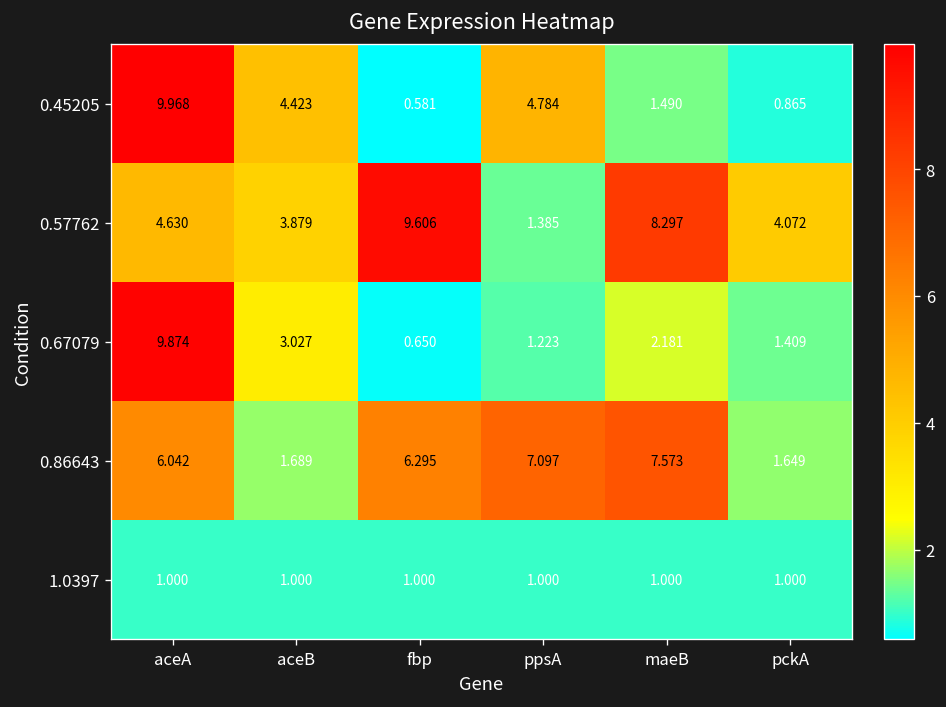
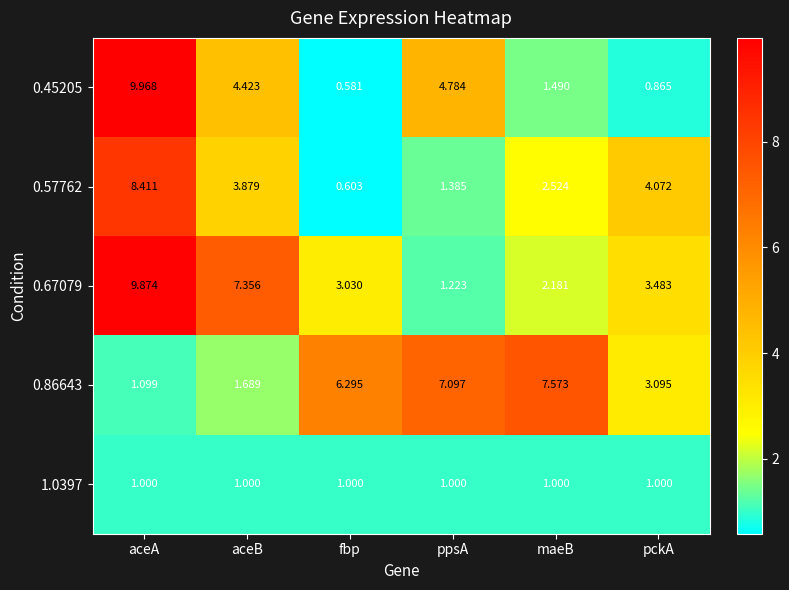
0.57762, aceA: 4.630 -> 8.411
0.57762, fbp: 9.606 -> 0.603
0.57762, maeB: 8.297 -> 2.524
0.67079, aceB: 3.027 -> 7.356
0.67079, fbp: 0.650 -> 3.030
0.67079, pckA: 1.409 -> 3.483
0.86643, aceA: 6.042 -> 1.099
0.86643, pckA: 1.649 -> 3.095
